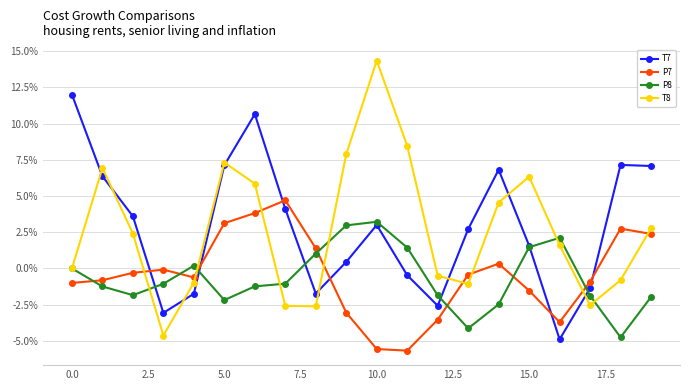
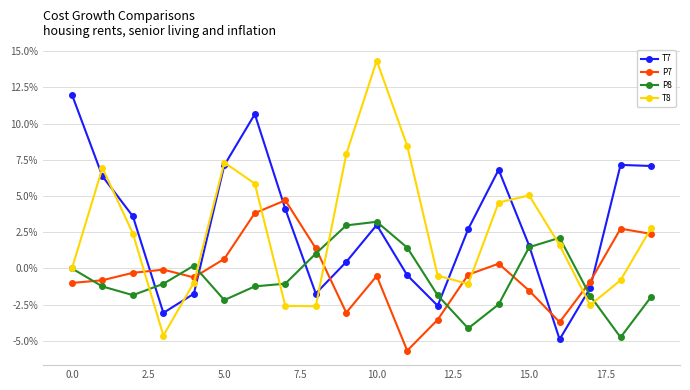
P7, 5.0: 3.1% -> 0.7%
P7, 10.0: -5.6% -> -0.5%
T8, 15.0: 6.3% -> 5.0%
